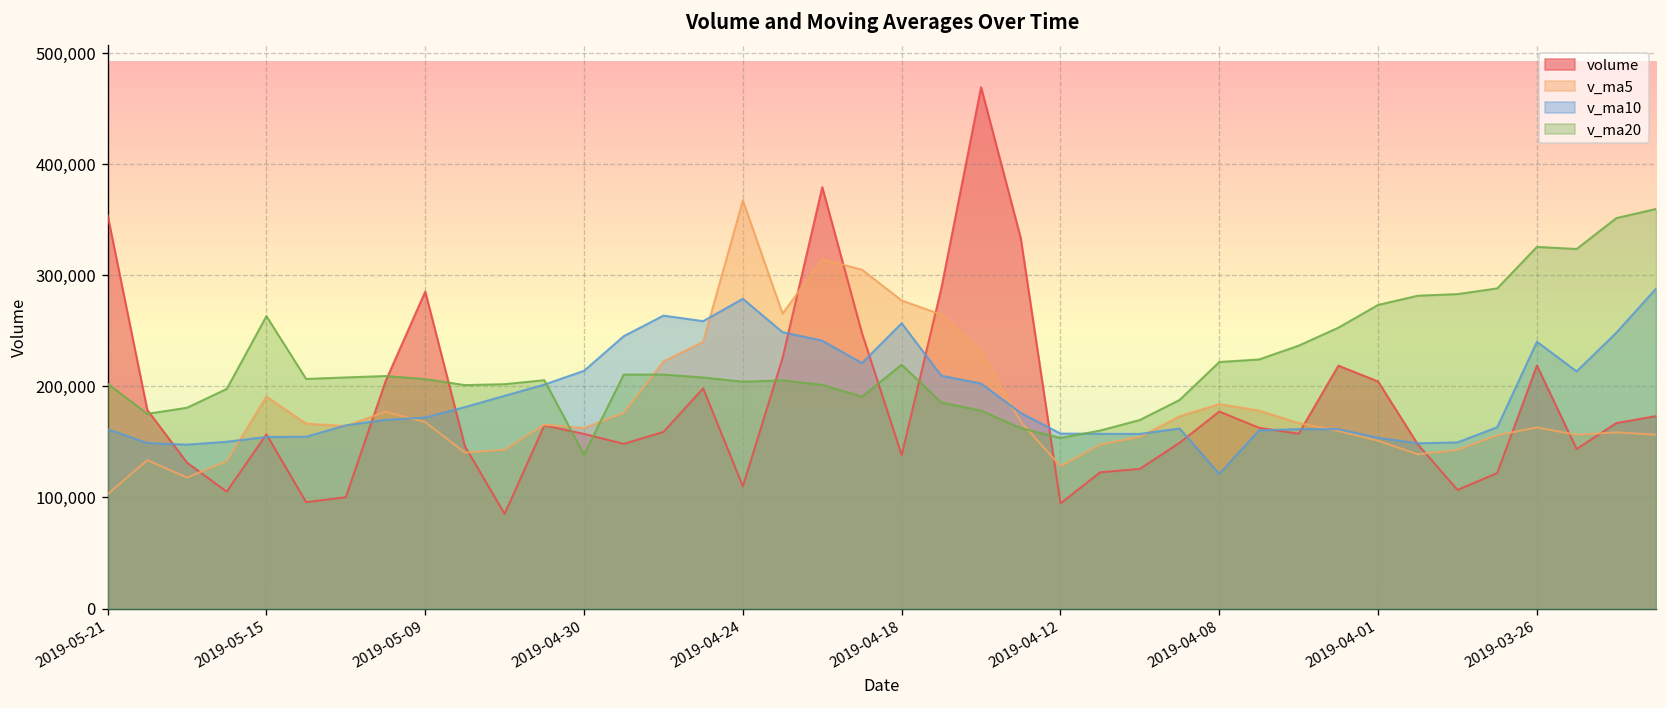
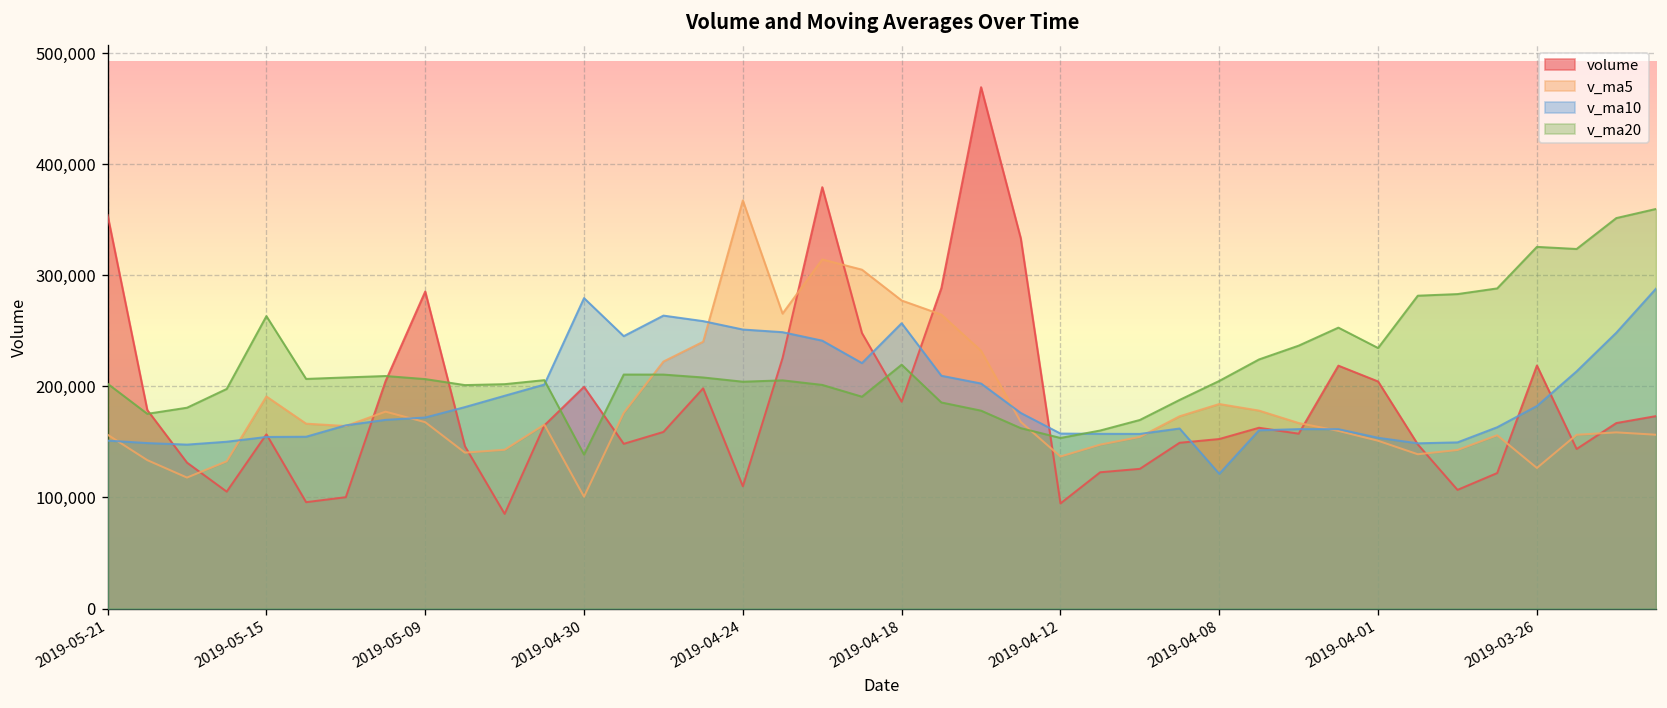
v_ma5, 2019-05-21: 100,000 -> 160,000
v_ma10, 2019-05-21: 160,000 -> 150,000
volume, 2019-04-30: 160,000 -> 200,000
v_ma5, 2019-04-30: 160,000 -> 100,000
v_ma10, 2019-04-30: 210,000 -> 280,000
v_ma10, 2019-04-24: 280,000 -> 250,000
volume, 2019-04-18: 140,000 -> 190,000
v_ma5, 2019-04-12: 130,000 -> 140,000
volume, 2019-04-08: 180,000 -> 150,000
v_ma20, 2019-04-08: 220,000 -> 200,000
v_ma20, 2019-04-01: 270,000 -> 230,000
v_ma5, 2019-03-26: 160,000 -> 130,000
v_ma10, 2019-03-26: 240,000 -> 180,000
